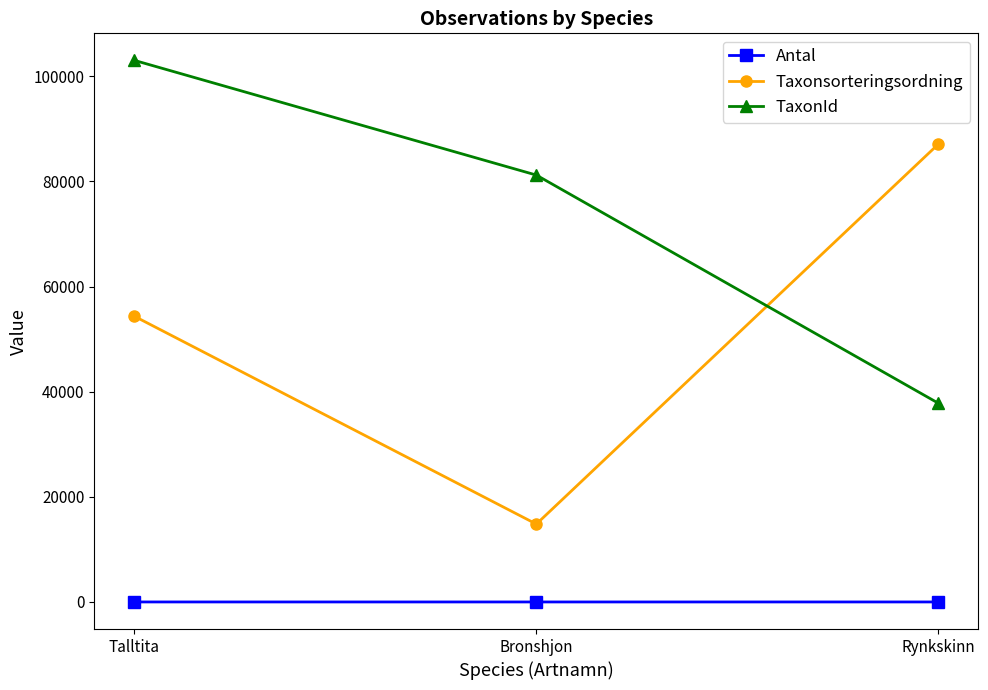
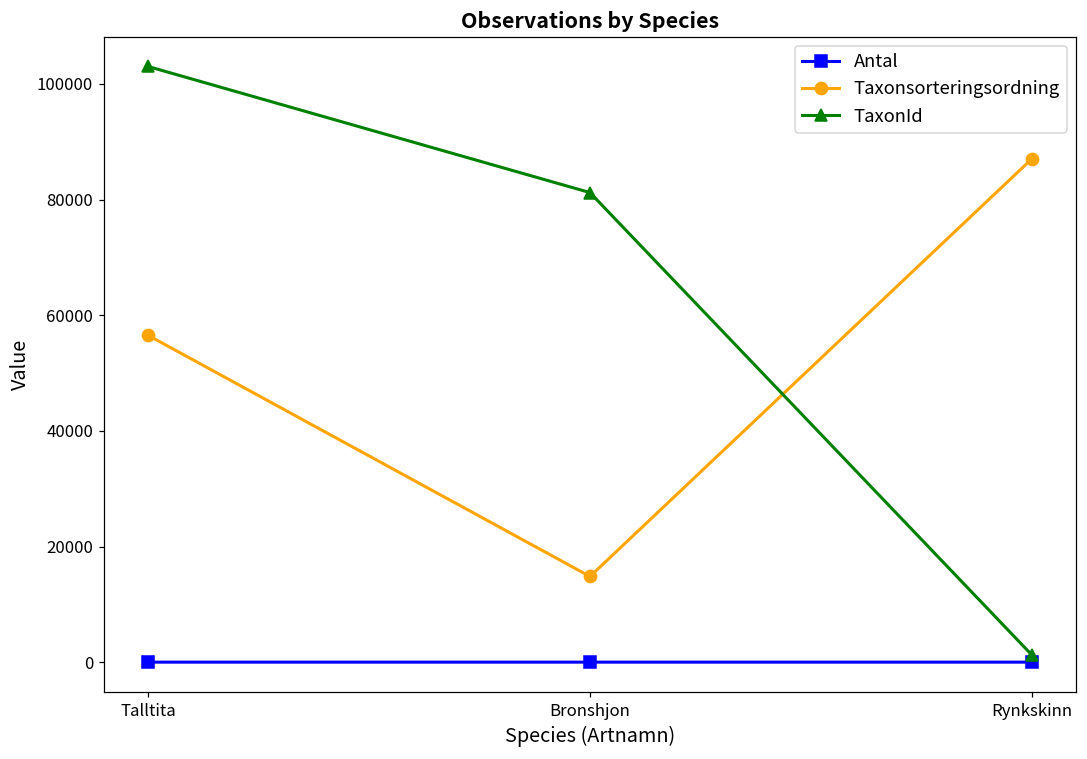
Taxonsorteringsordning, Talltita: 54000 -> 57000
TaxonId, Rynkskinn: 38000 -> 1000
